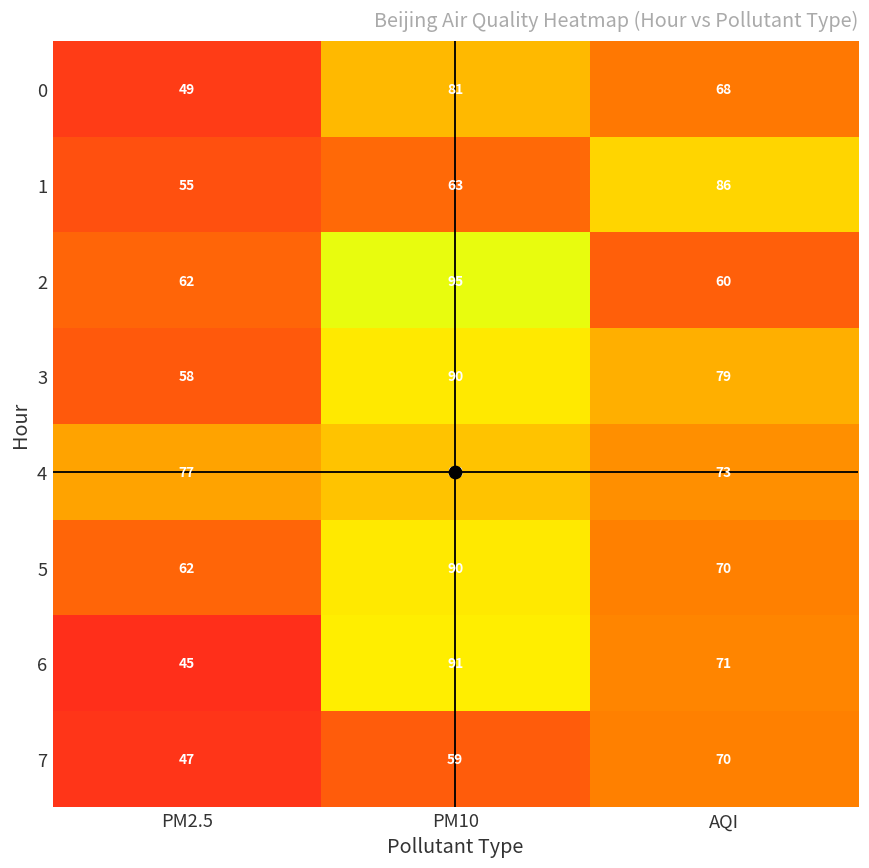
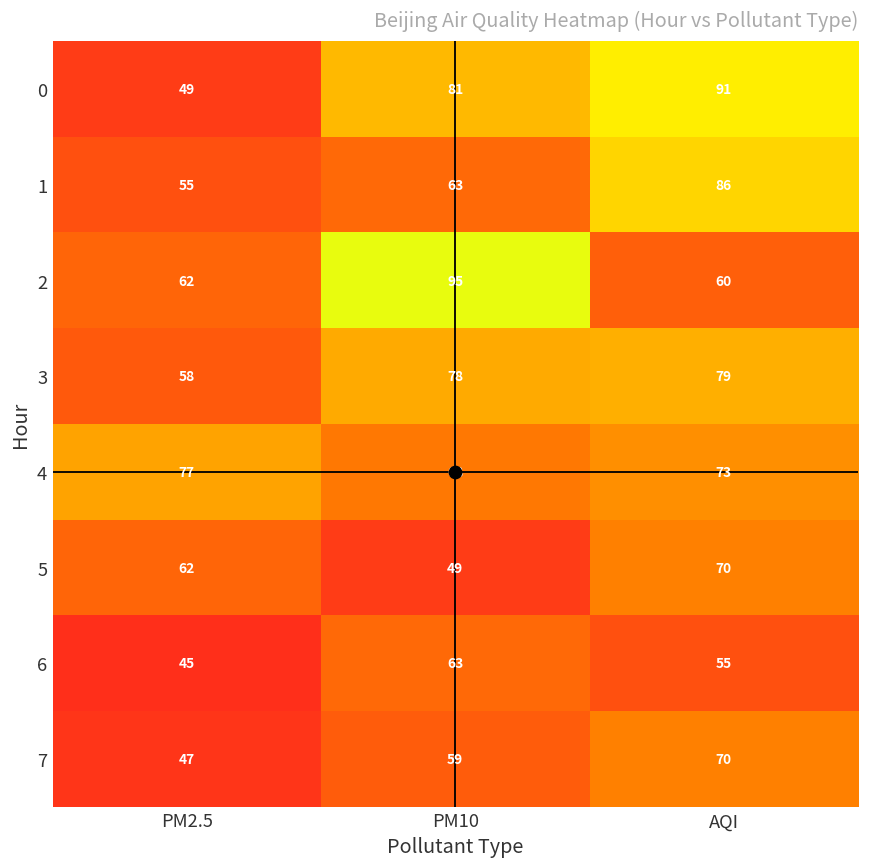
0, AQI: 68 -> 91
3, PM10: 90 -> 78
4, PM10: 83 -> 68
5, PM10: 90 -> 49
6, PM10: 91 -> 63
6, AQI: 71 -> 55
